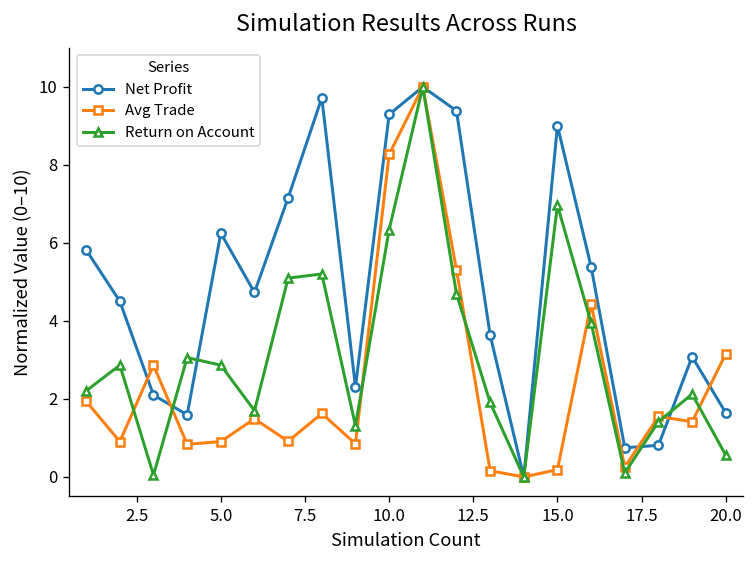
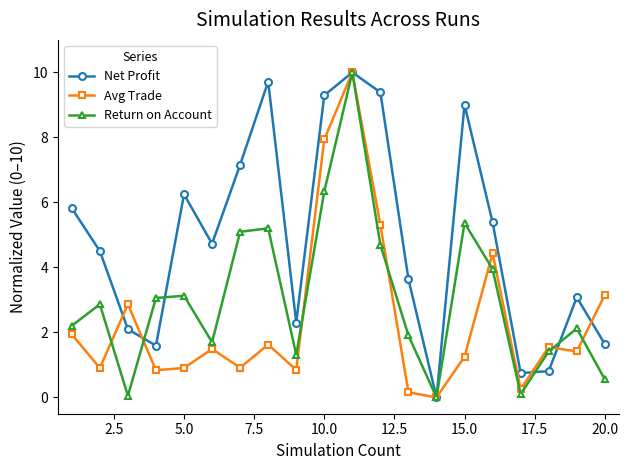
Return on Account, 5.0: 2.9 -> 3.1
Avg Trade, 10.0: 8.3 -> 7.9
Avg Trade, 15.0: 0.2 -> 1.3
Return on Account, 15.0: 7.0 -> 5.4
